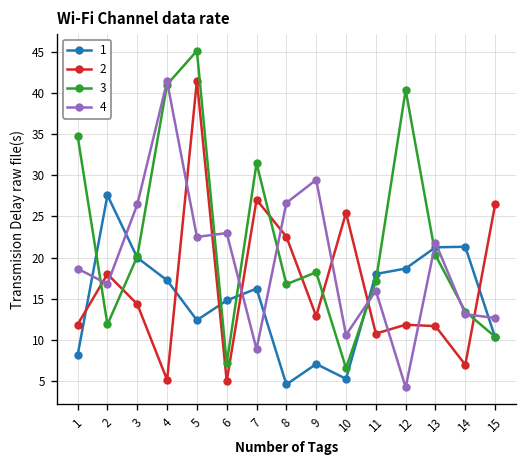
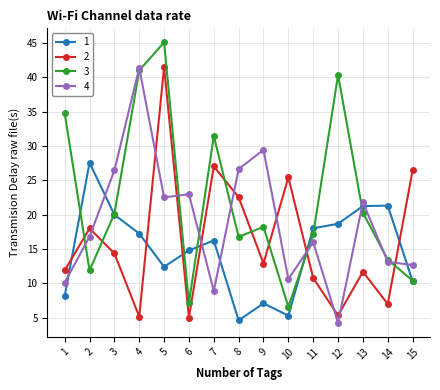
4, 1: 19 -> 10
2, 12: 12 -> 5
